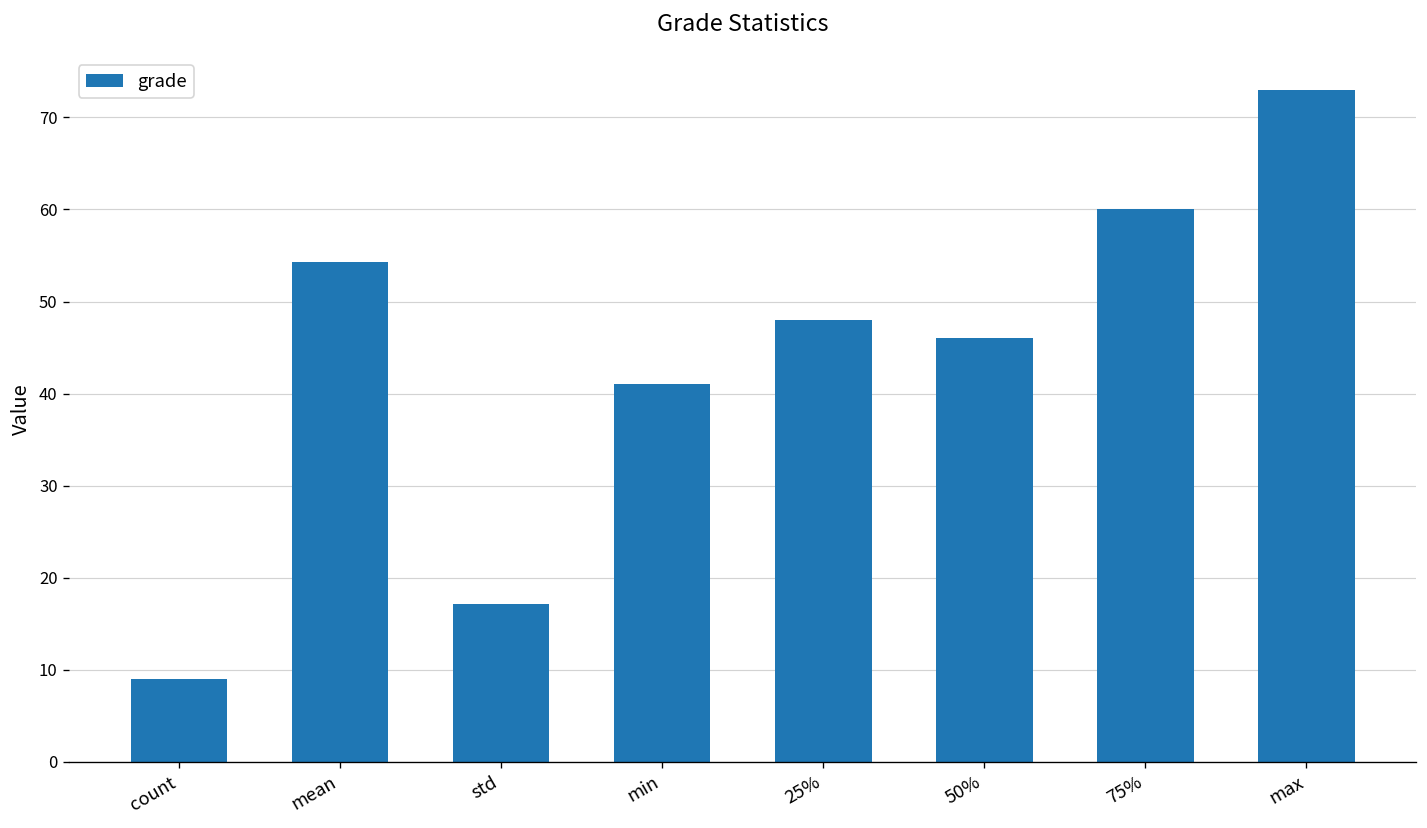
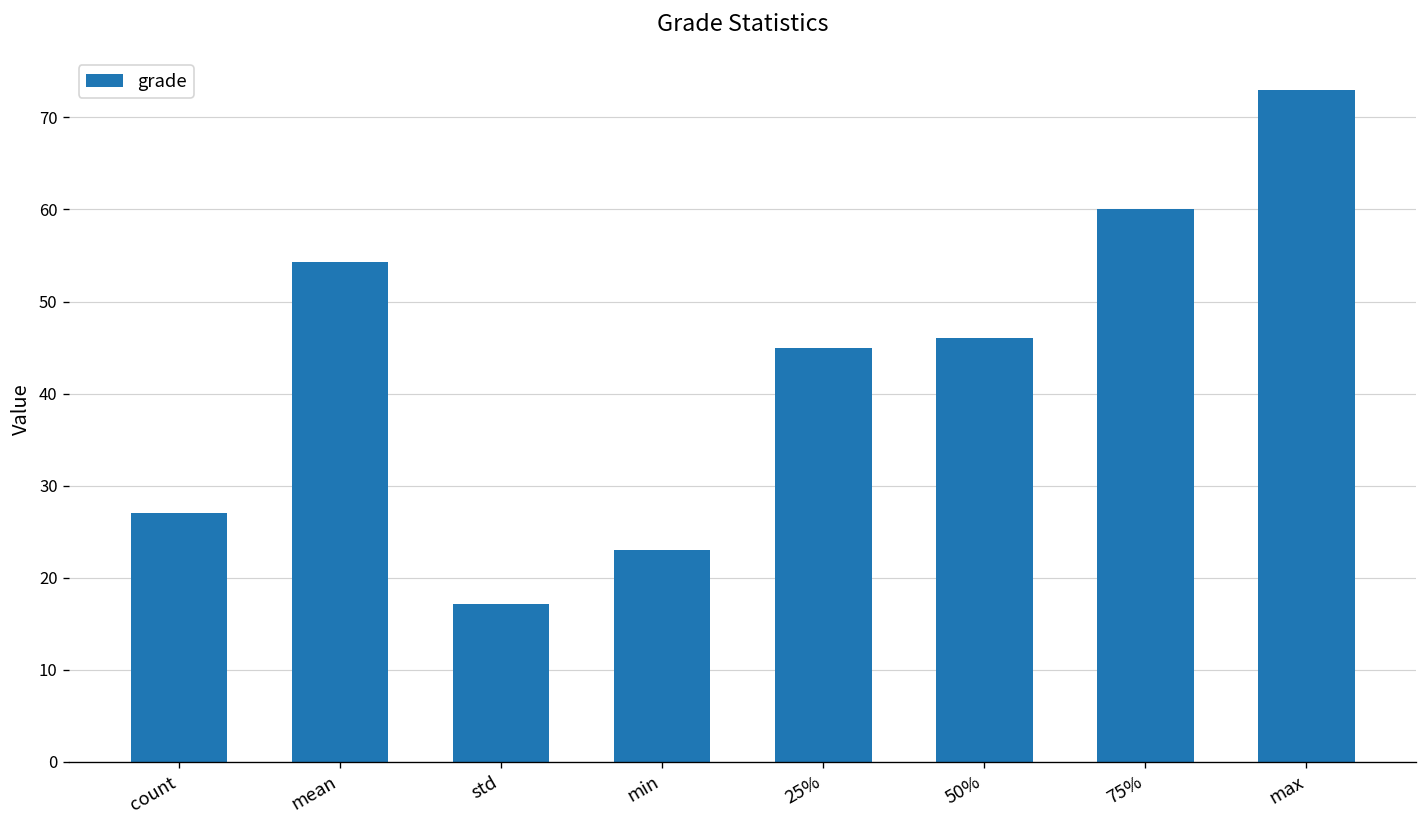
count: 9 -> 27
min: 41 -> 23
25%: 48 -> 45
